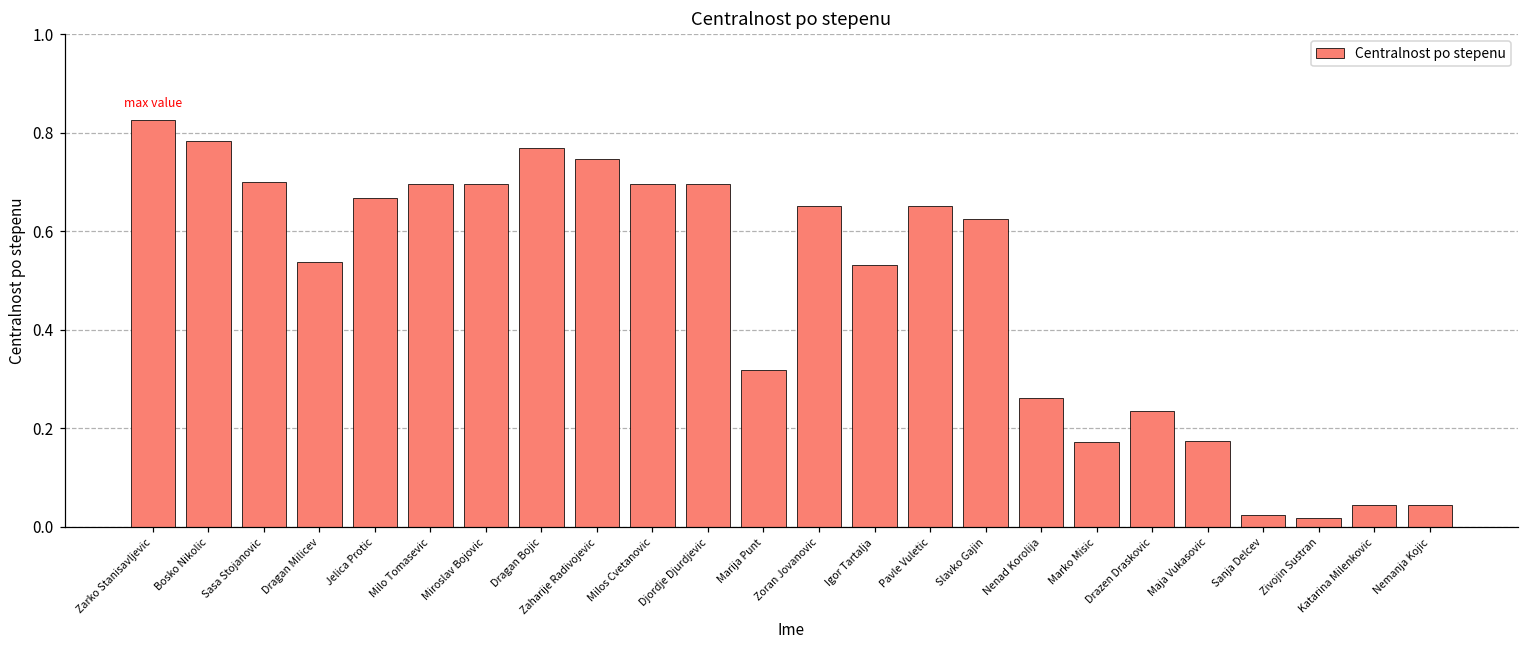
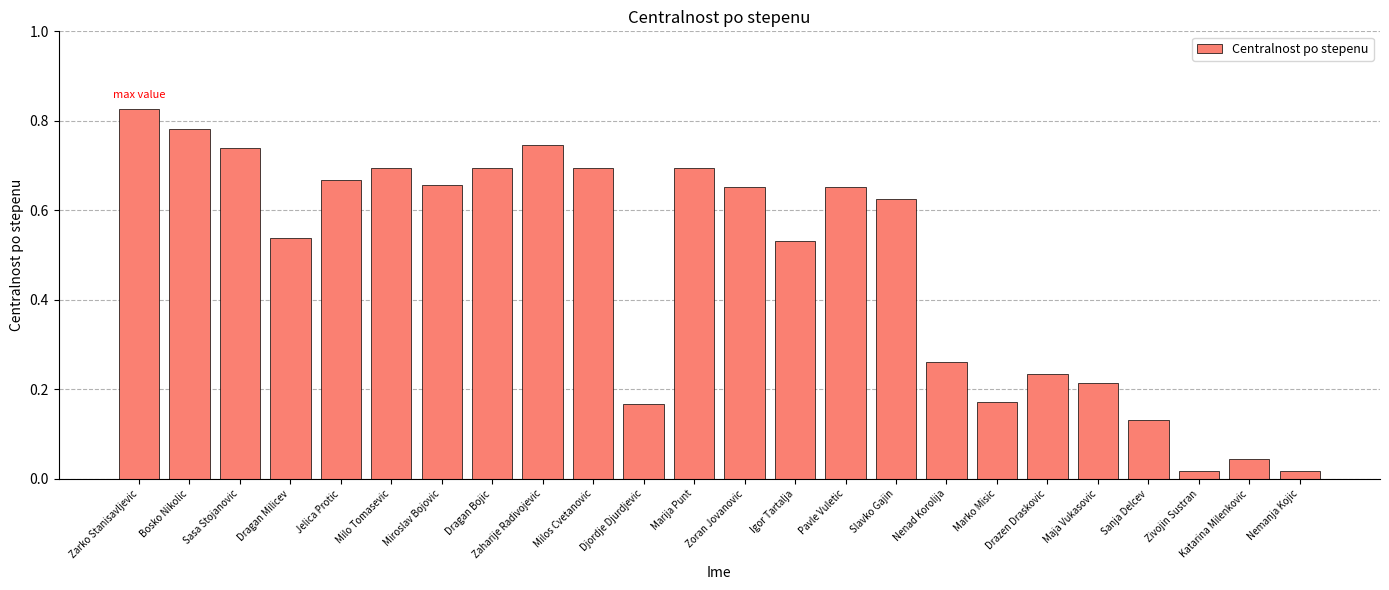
Sasa Stojanovic: 0.70 -> 0.74
Miroslav Bojovic: 0.70 -> 0.66
Dragan Bojic: 0.77 -> 0.70
Djordje Djurdjevic: 0.70 -> 0.17
Marija Punt: 0.32 -> 0.70
Maja Vukasovic: 0.17 -> 0.21
Sanja Delcev: 0.02 -> 0.13
Nemanja Kojic: 0.04 -> 0.02
